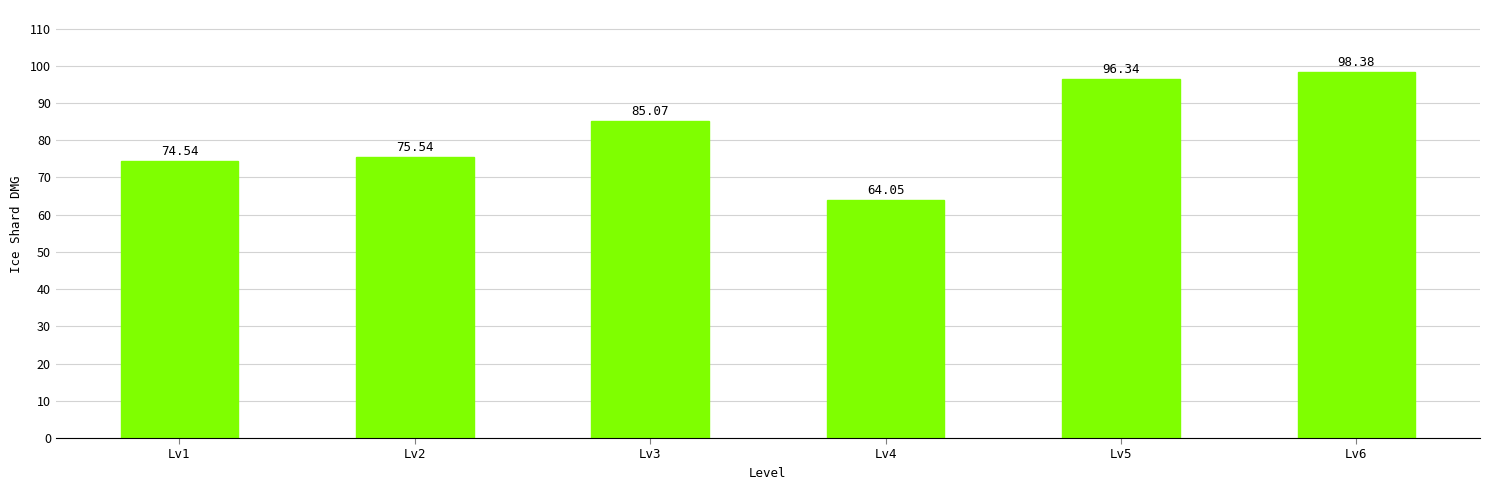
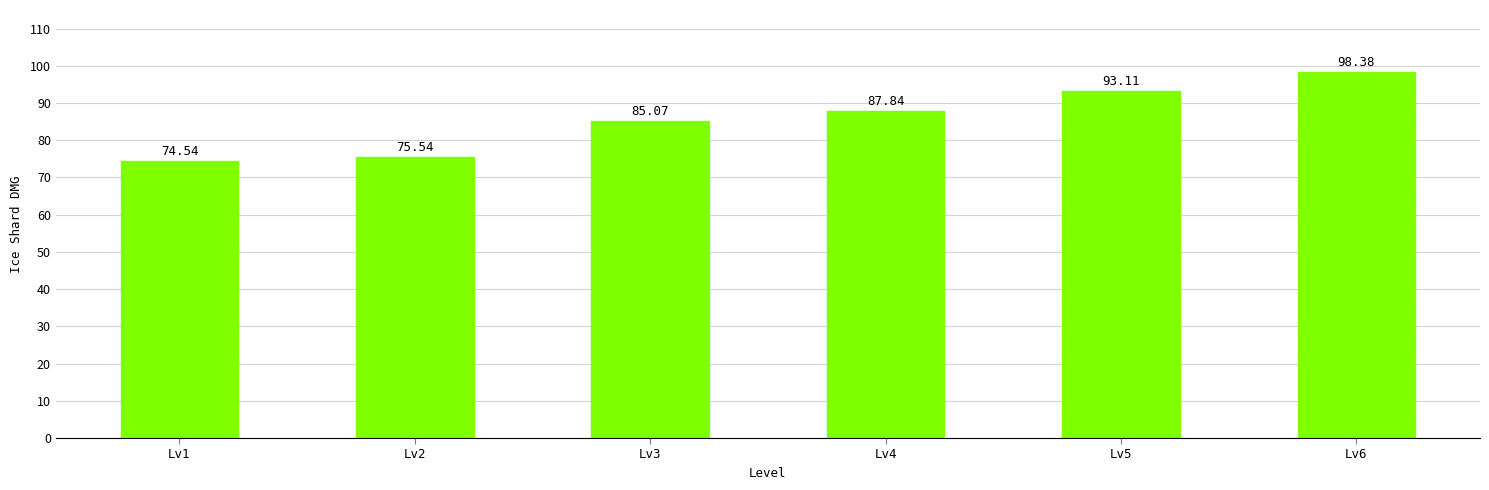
Lv4: 64.05 -> 87.84
Lv5: 96.34 -> 93.11
